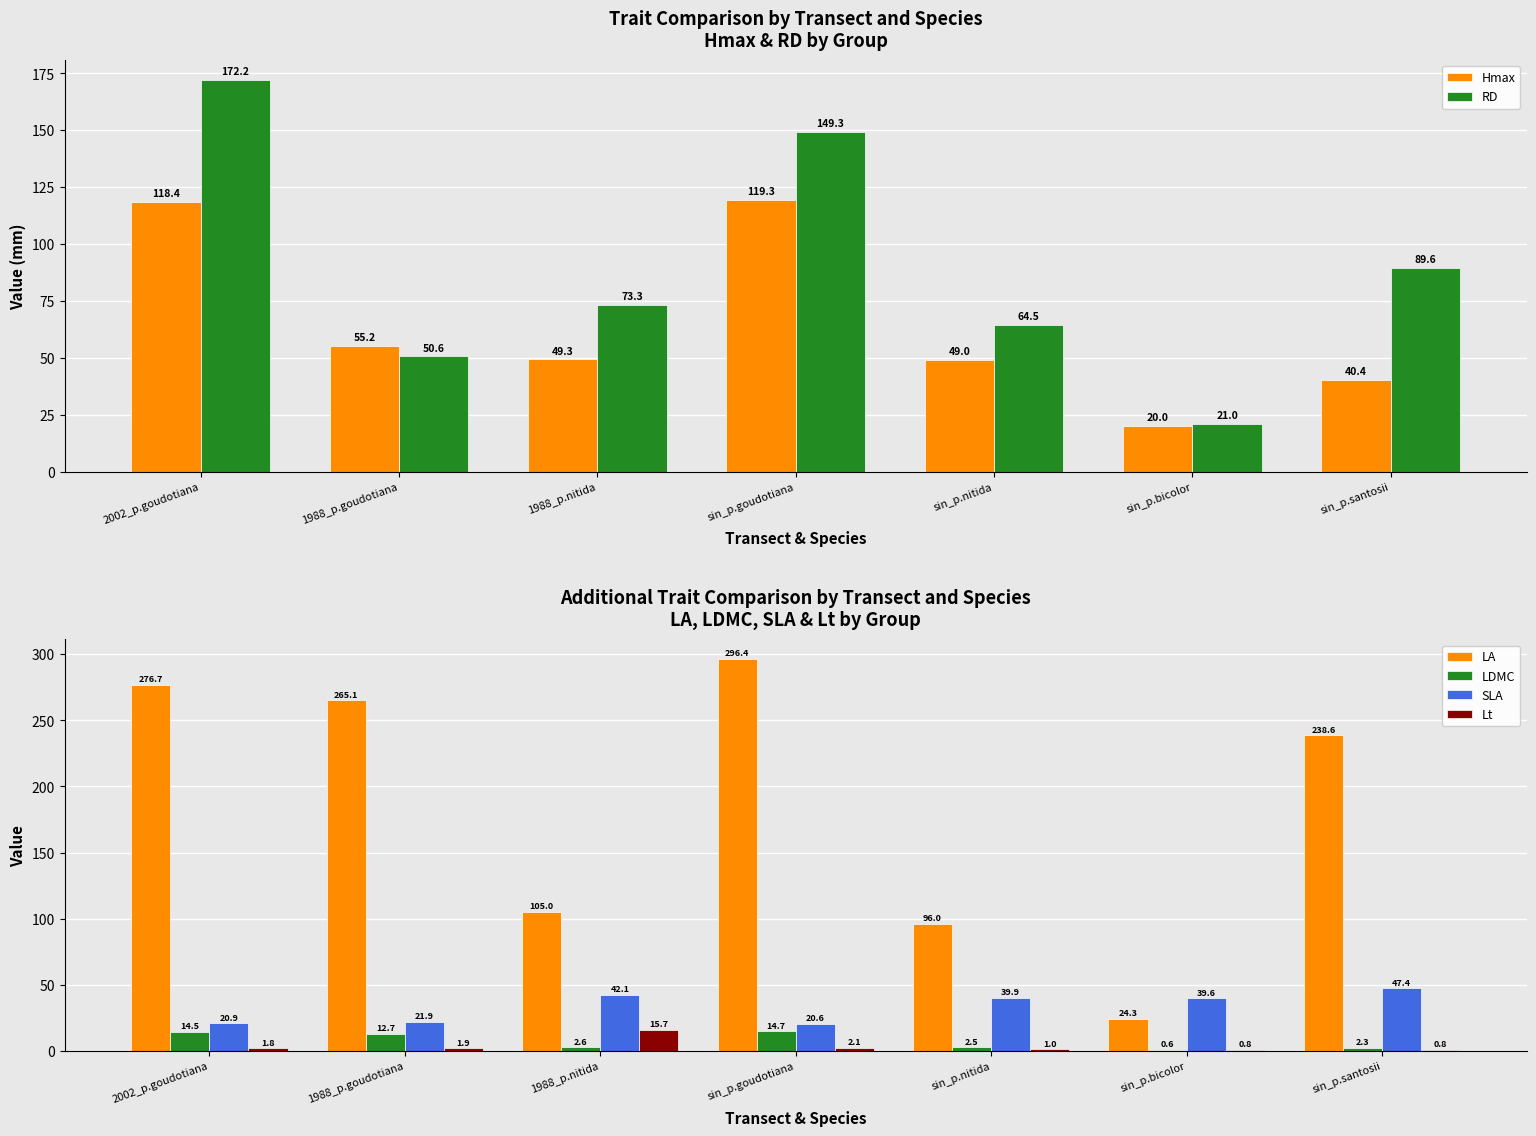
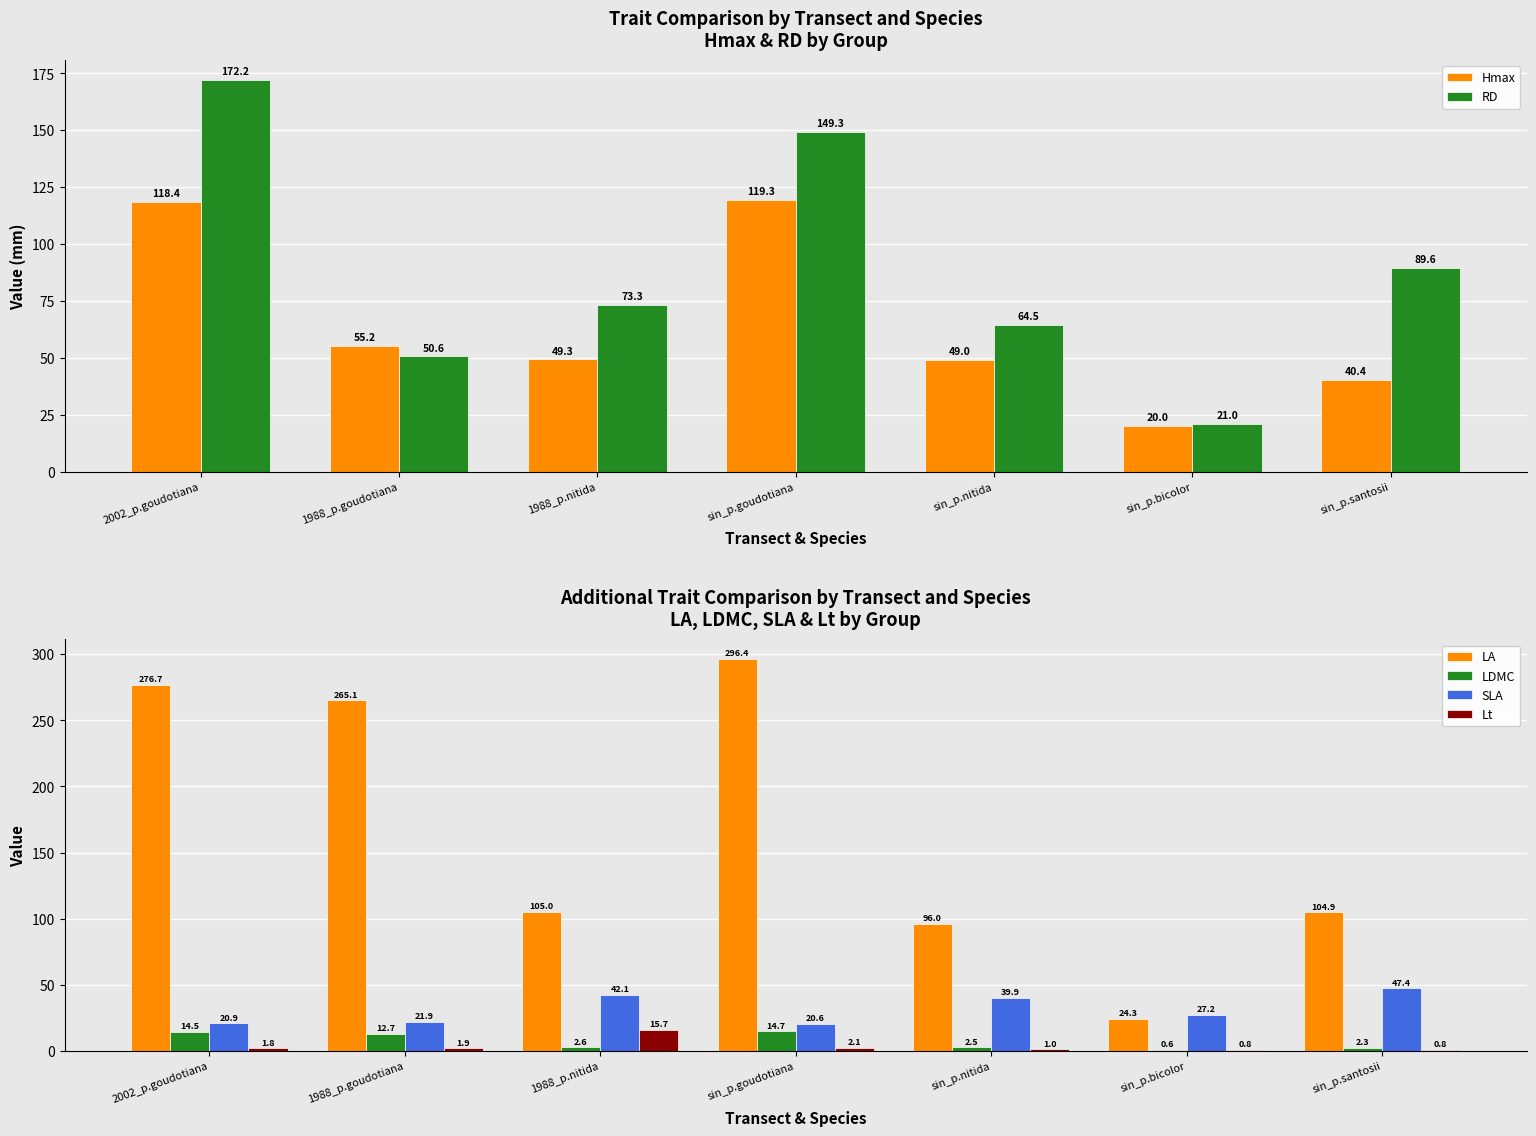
Additional Trait Comparison by Transect and Species LA, LDMC, SLA & Lt by Group, SLA, sin_p.bicolor: 39.6 -> 27.2
Additional Trait Comparison by Transect and Species LA, LDMC, SLA & Lt by Group, LA, sin_p.santosii: 238.6 -> 104.9
